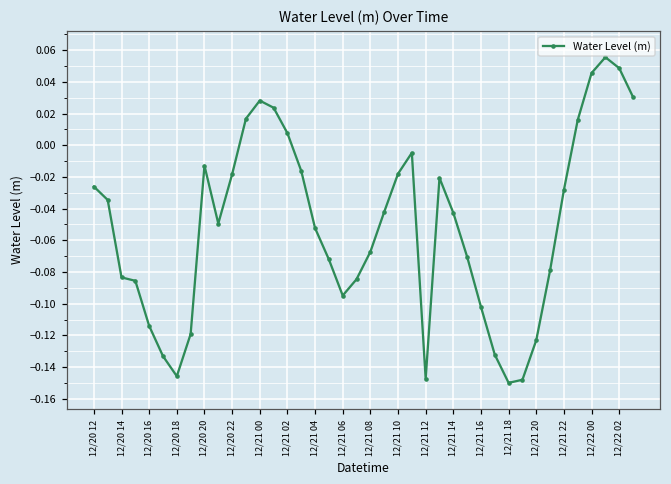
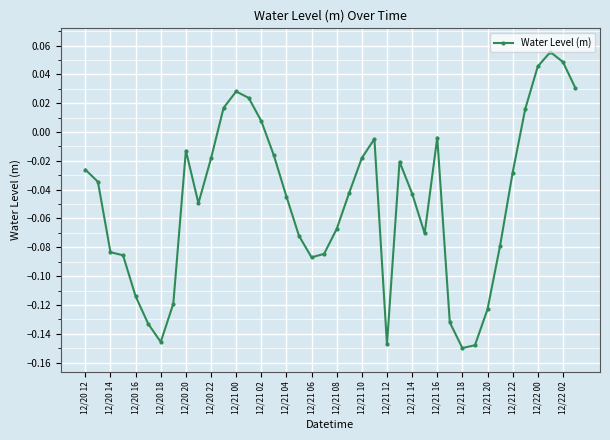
12/21 04: -0.052 -> -0.045
12/21 06: -0.095 -> -0.087
12/21 16: -0.102 -> -0.004
